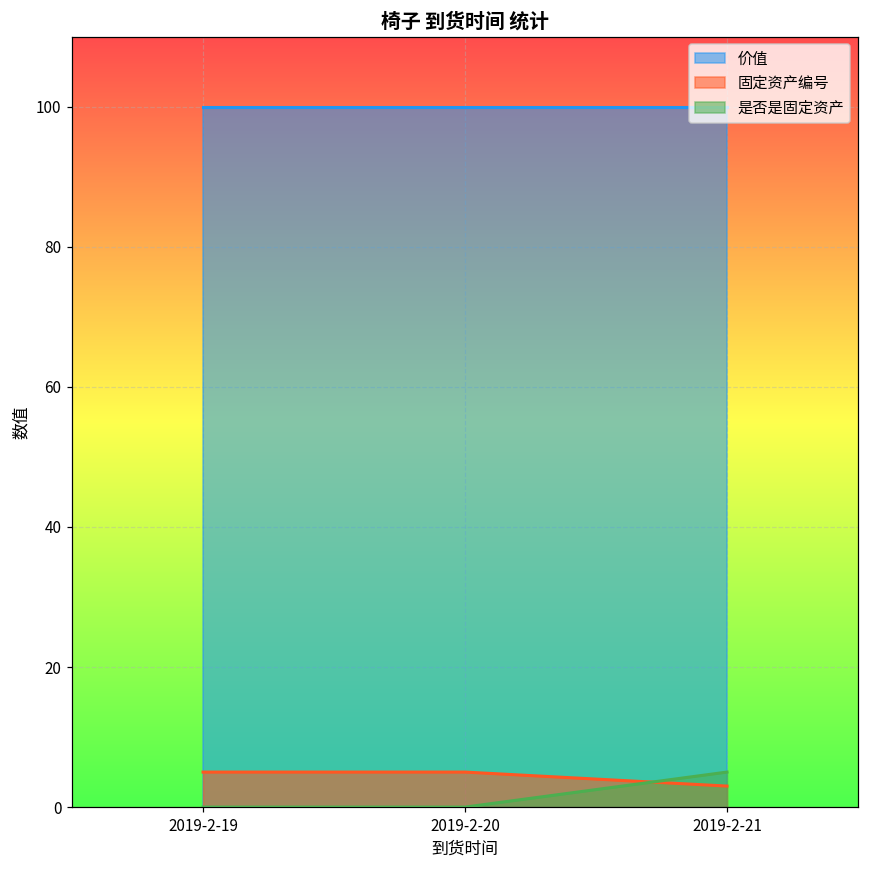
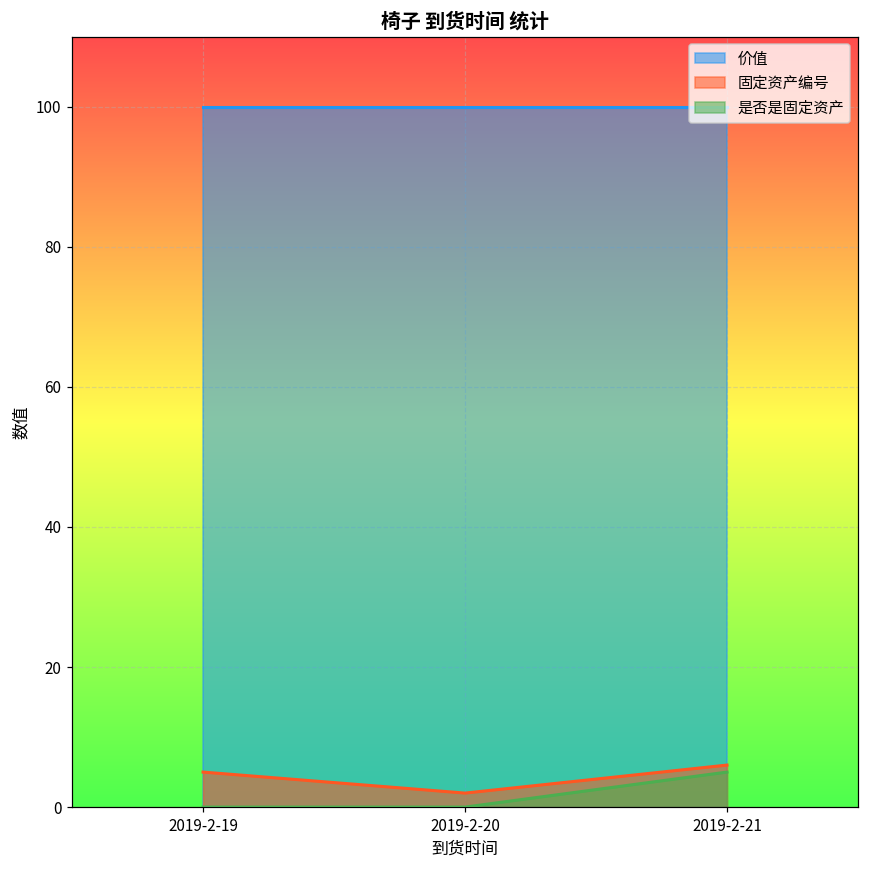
固定资产编号, 2019-2-20: 5 -> 2
固定资产编号, 2019-2-21: 3 -> 6
